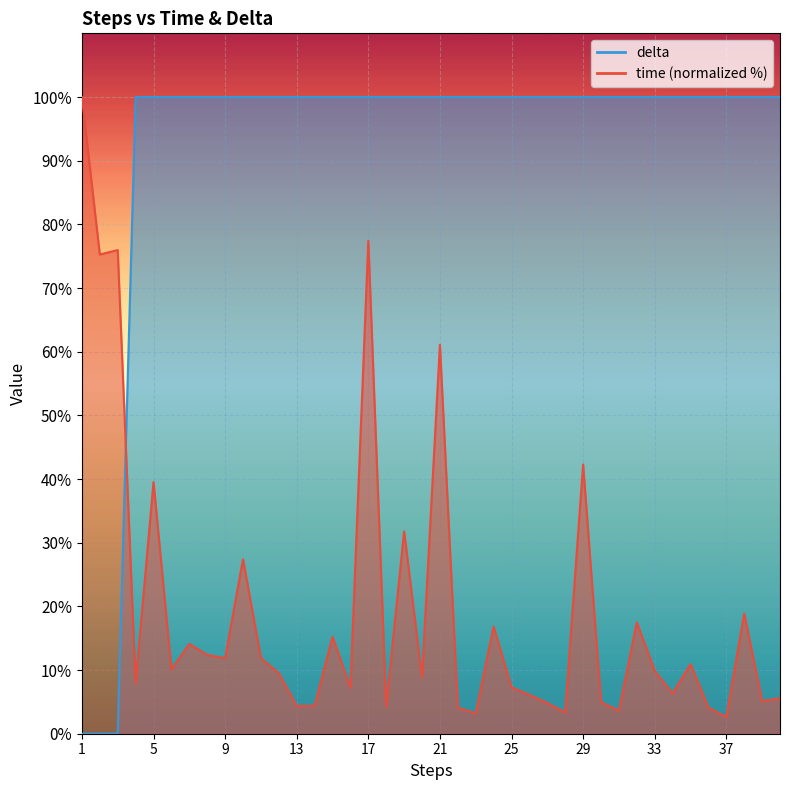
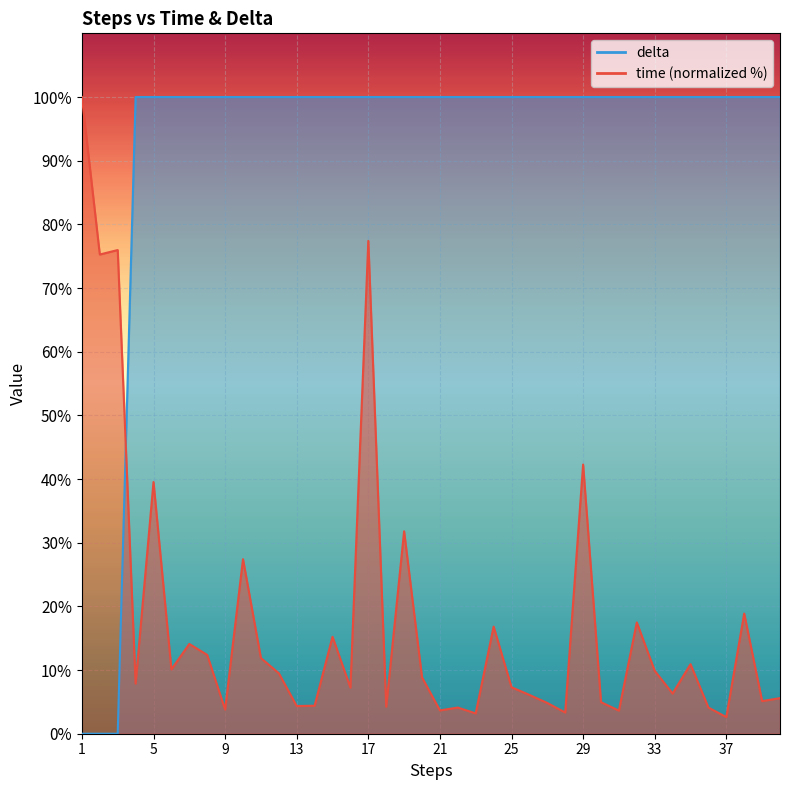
time (normalized %), 9: 12% -> 4%
time (normalized %), 21: 61% -> 4%
